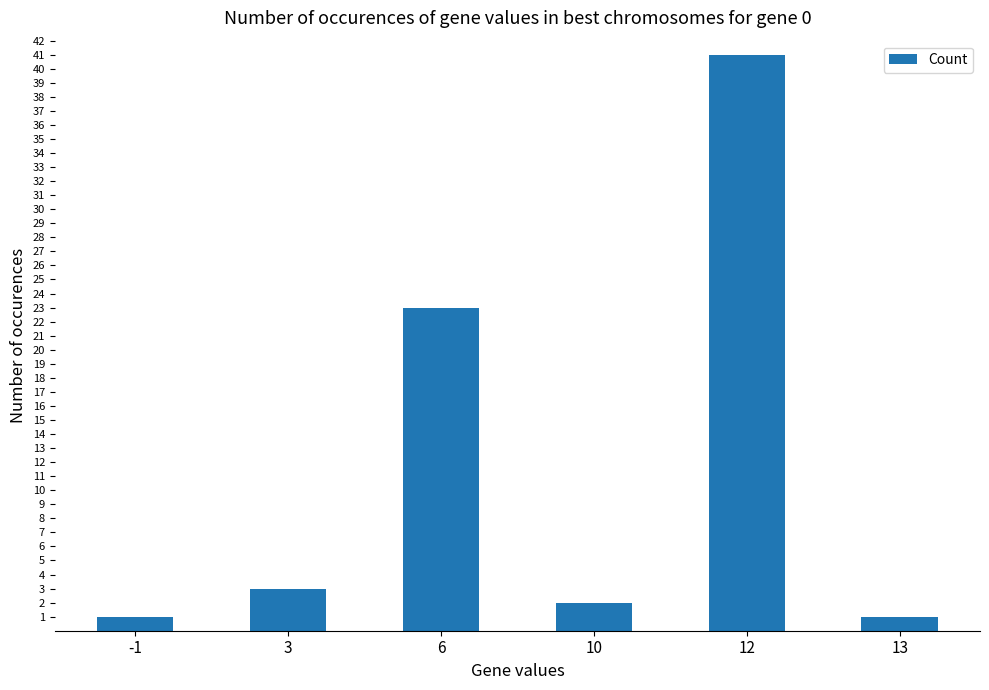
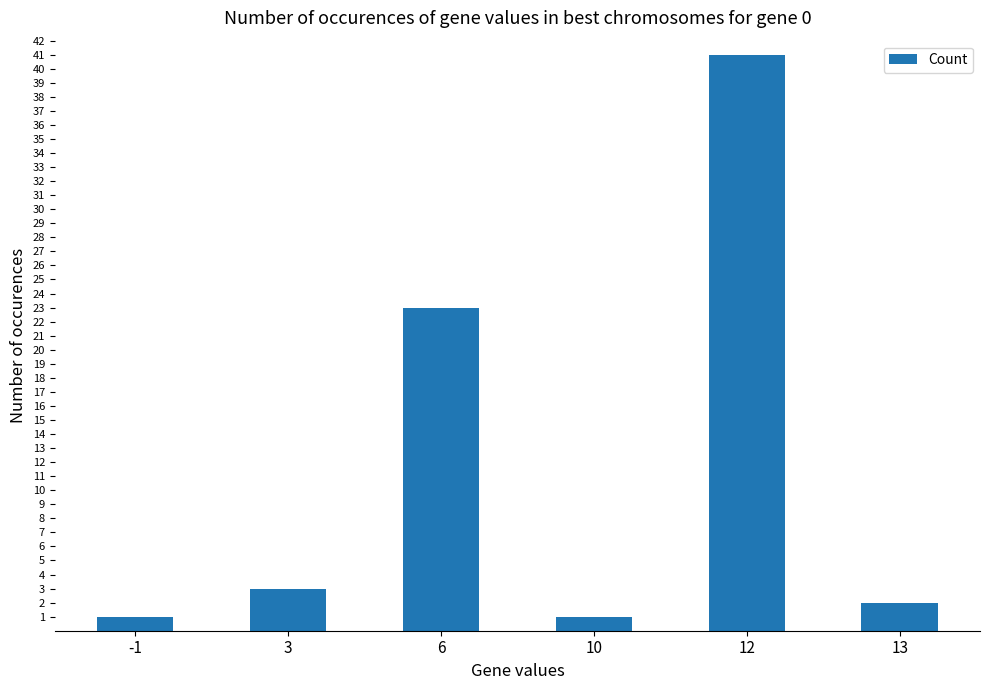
10: 2 -> 1
13: 1 -> 2
